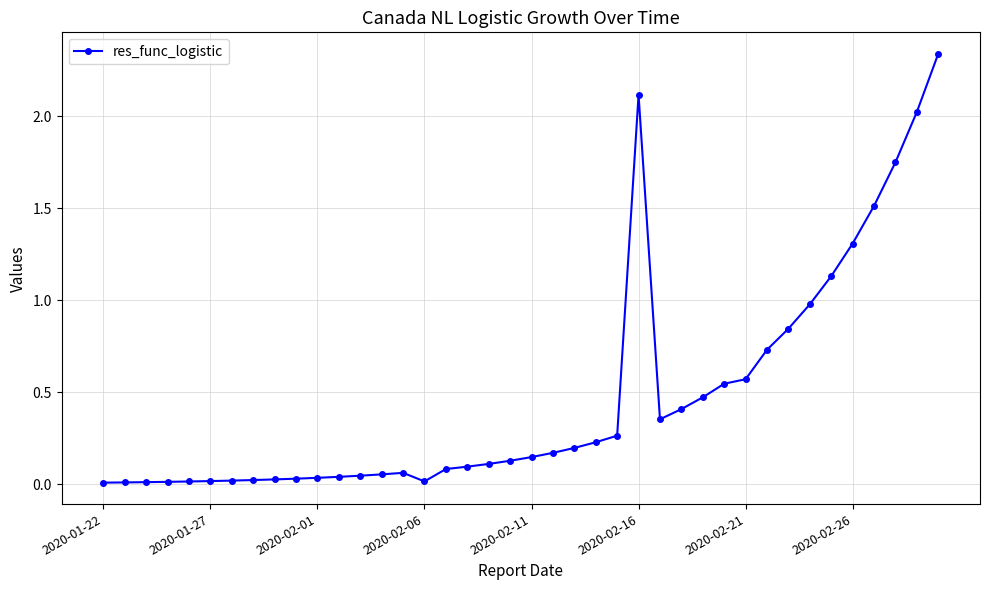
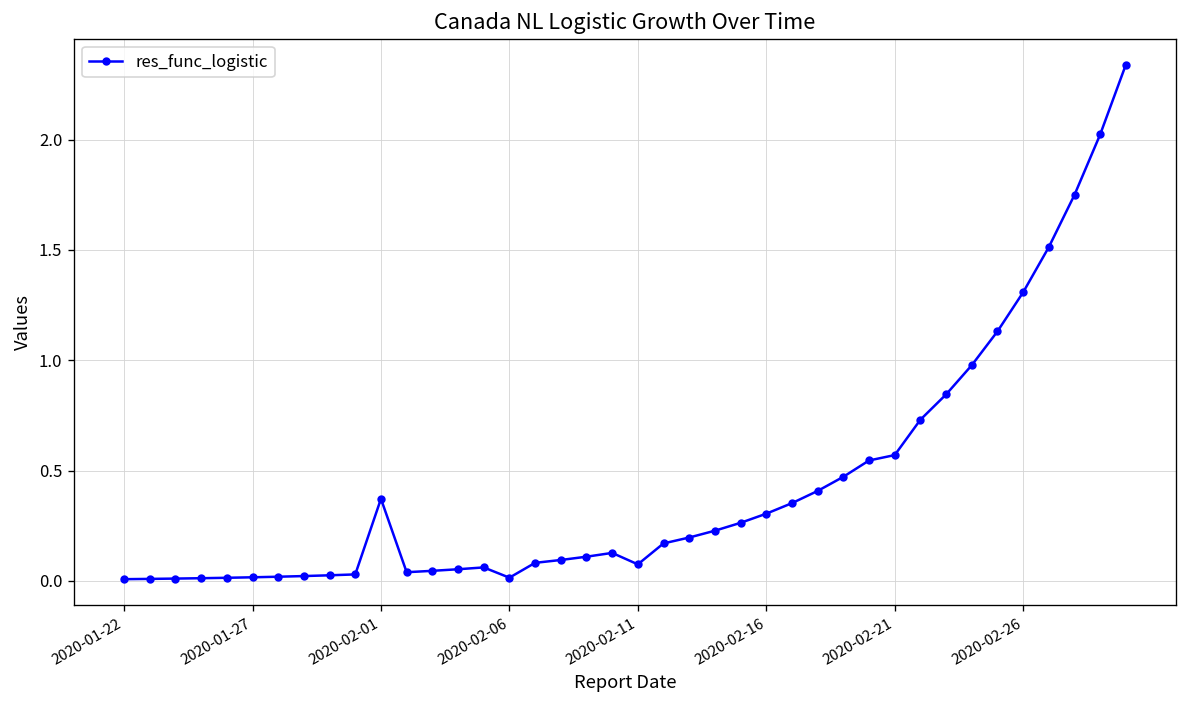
2020-02-01: 0.03 -> 0.37
2020-02-11: 0.15 -> 0.08
2020-02-16: 2.12 -> 0.30
